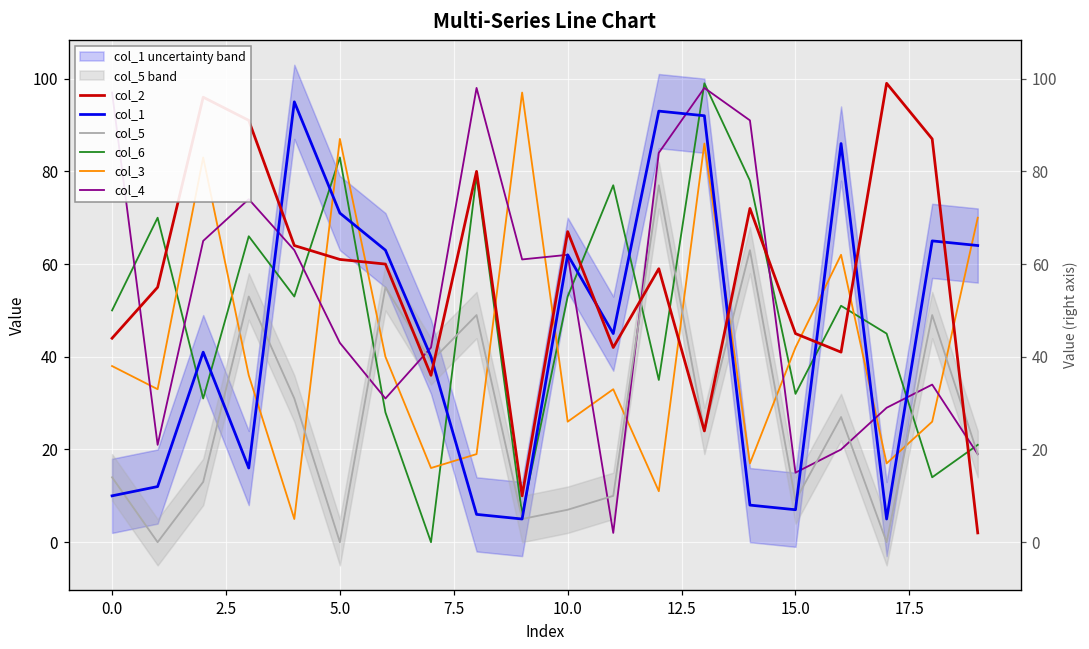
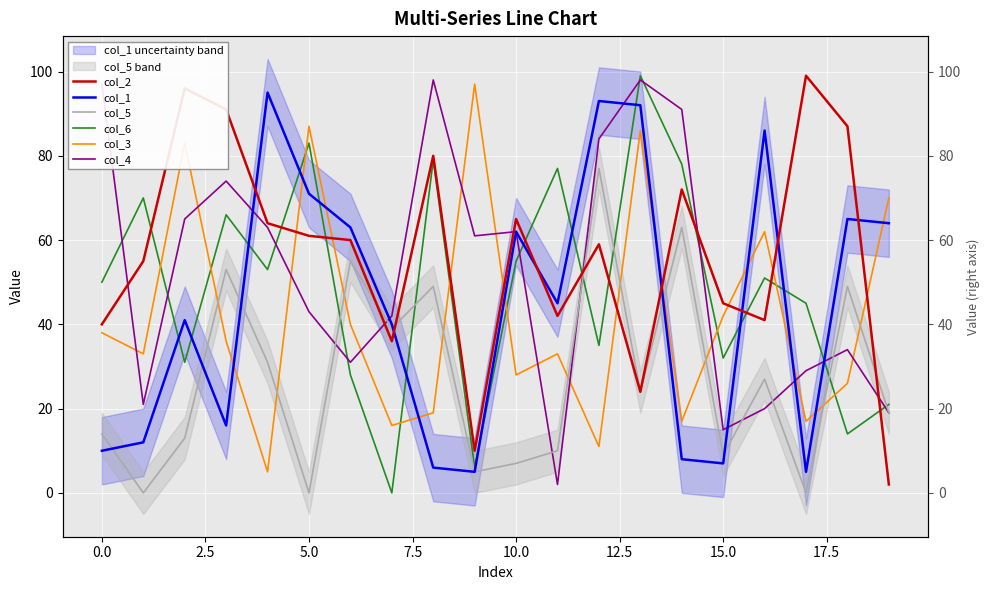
col_2, 0.0: 44 -> 40
col_2, 10.0: 67 -> 65
col_6, 10.0: 53 -> 55
col_3, 10.0: 26 -> 28
